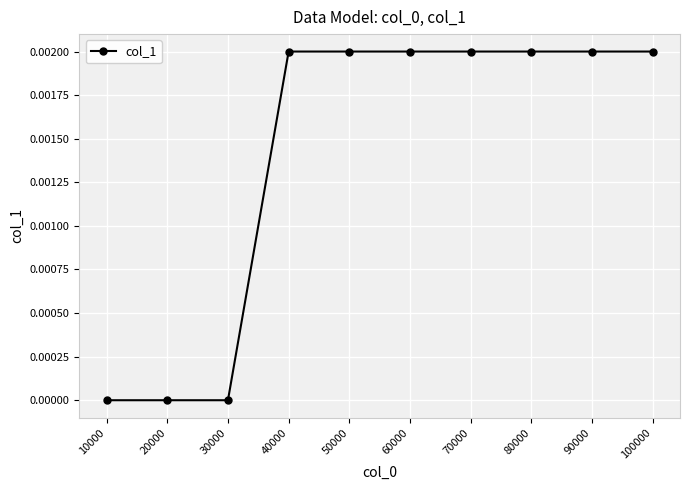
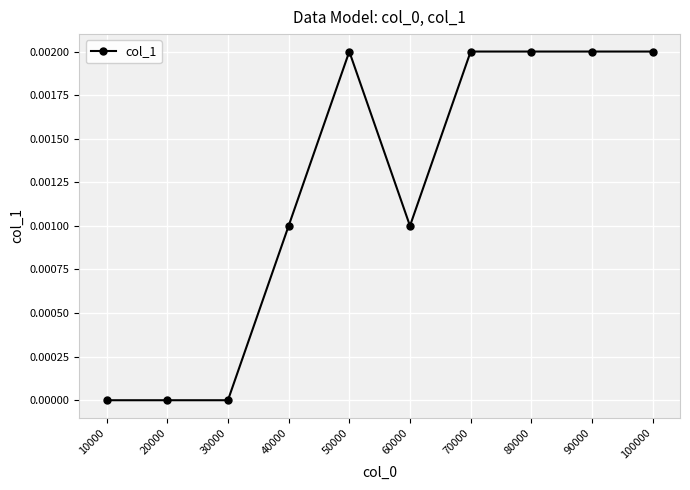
40000: 0.002 -> 0.001
60000: 0.002 -> 0.001
